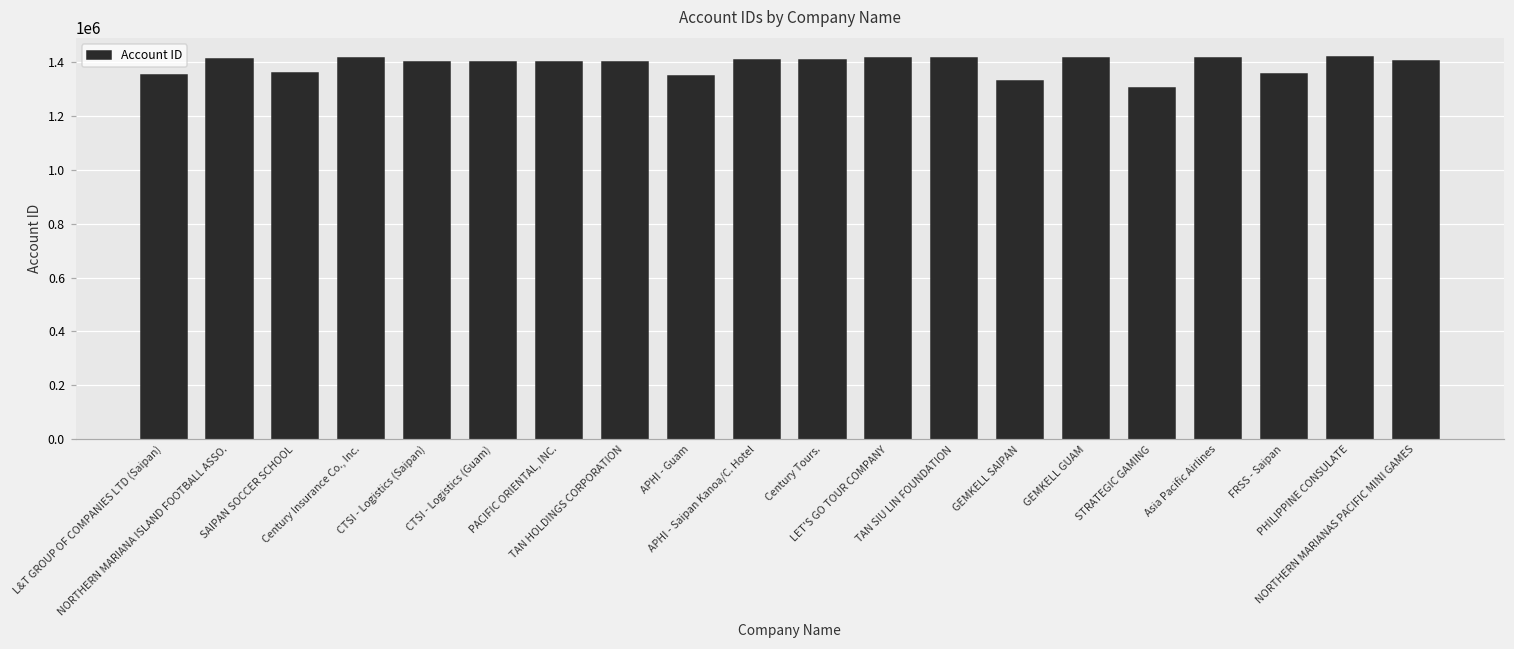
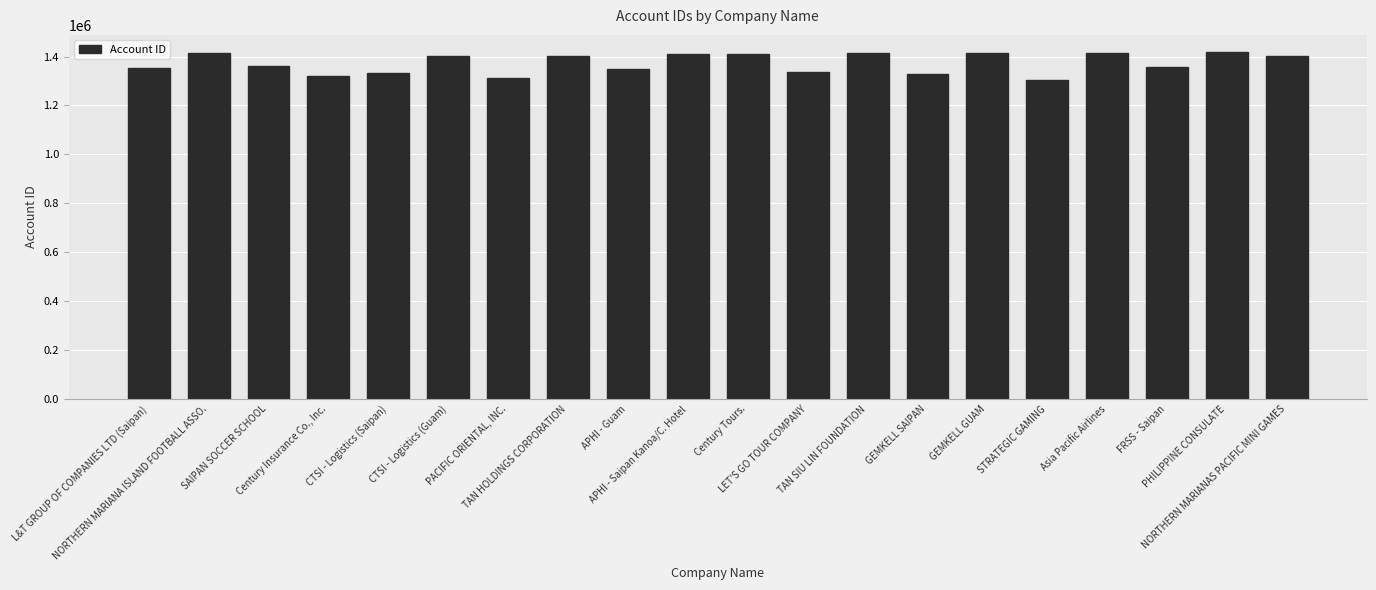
Century Insurance Co., Inc.: 1410000 -> 1320000
CTSI - Logistics (Saipan): 1400000 -> 1330000
PACIFIC ORIENTAL, INC.: 1400000 -> 1310000
LET'S GO TOUR COMPANY: 1410000 -> 1330000
